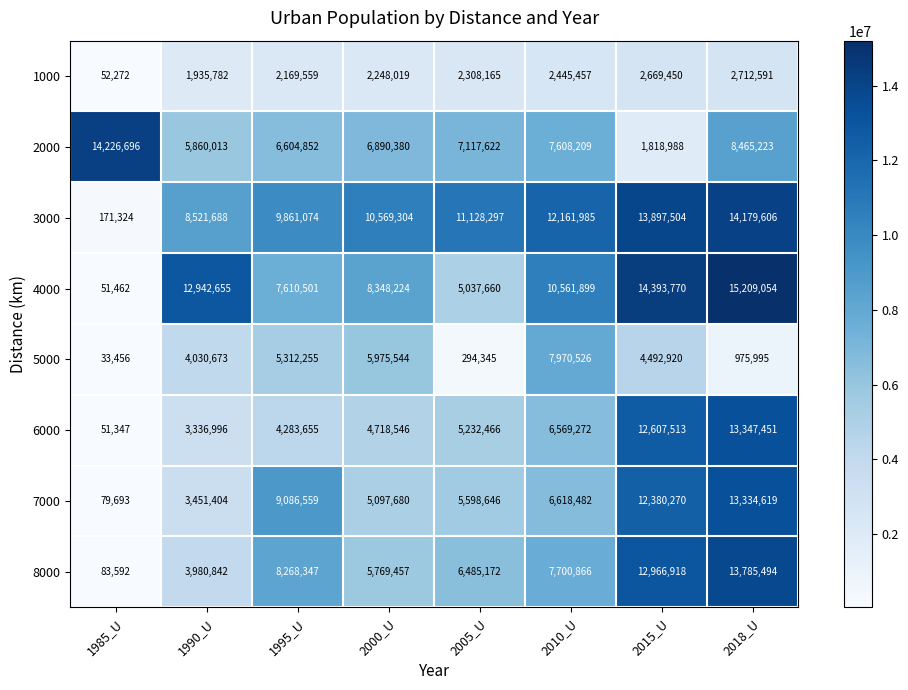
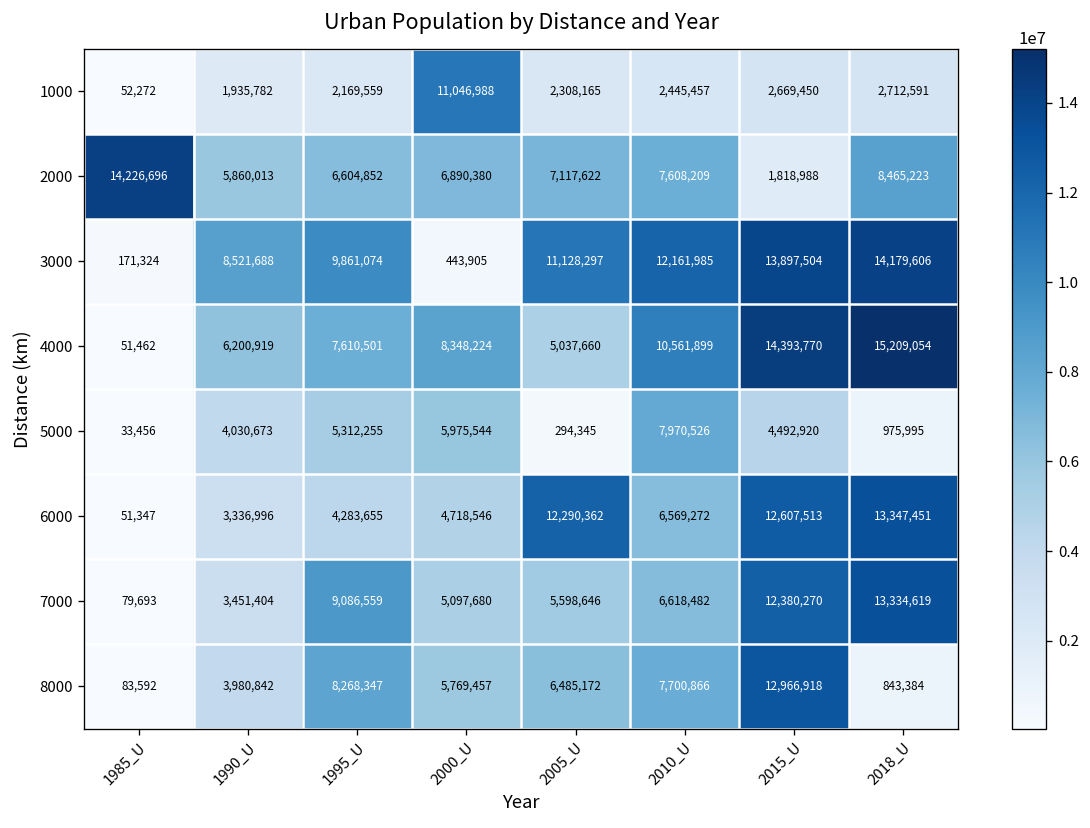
1000, 2000_U: 2,248,019 -> 11,046,988
3000, 2000_U: 10,569,304 -> 443,905
4000, 1990_U: 12,942,655 -> 6,200,919
6000, 2005_U: 5,232,466 -> 12,290,362
8000, 2018_U: 13,785,494 -> 843,384
